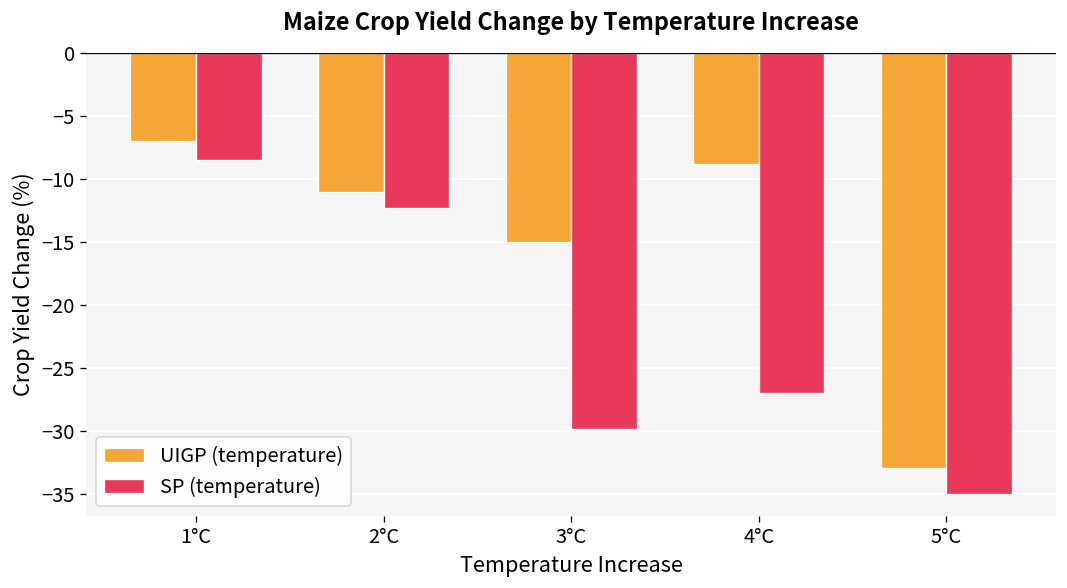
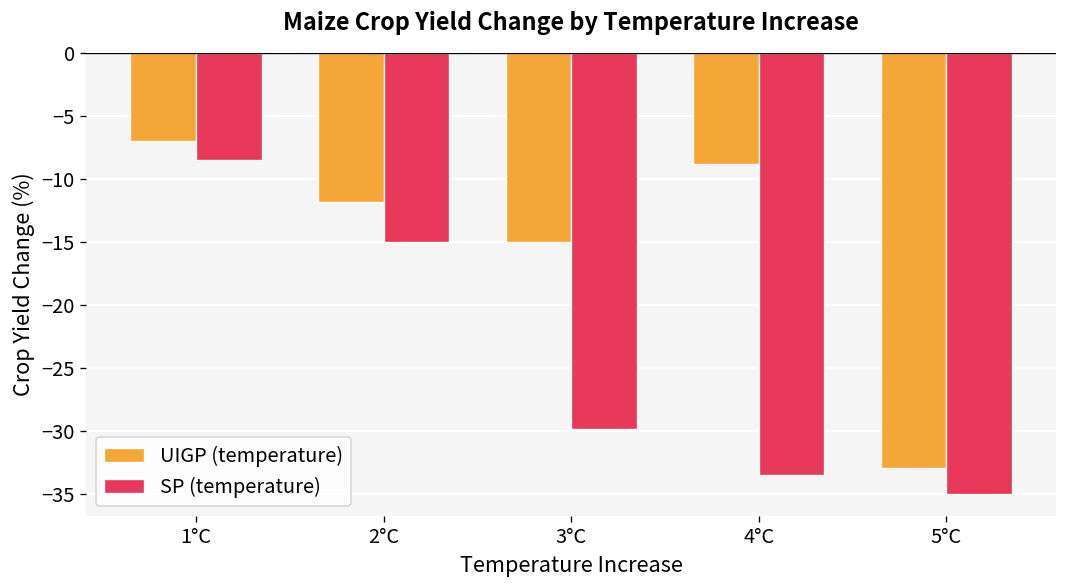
UIGP (temperature), 2°C: -11.0 -> -11.8
SP (temperature), 2°C: -12.3 -> -15.0
SP (temperature), 4°C: -27.0 -> -33.5
